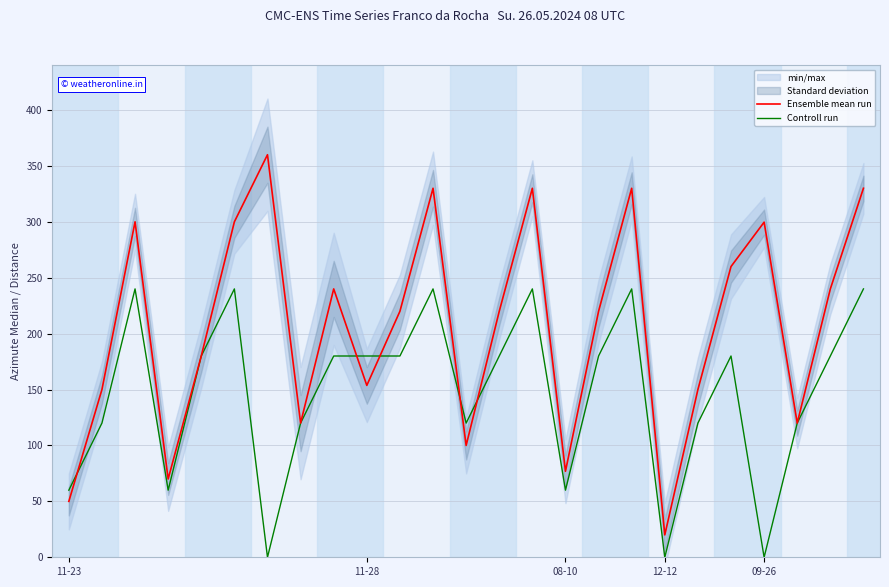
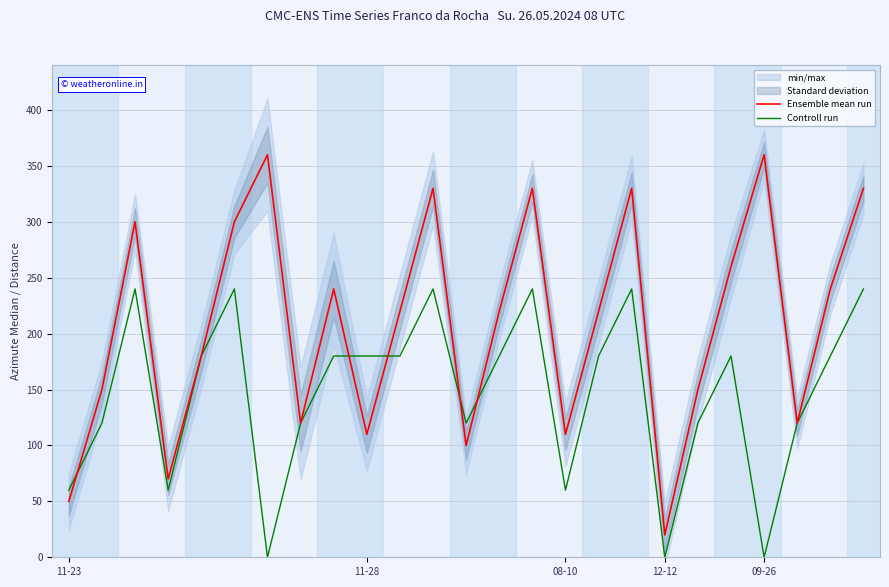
Ensemble mean run, 11-28: 154 -> 110
Ensemble mean run, 08-10: 77 -> 110
Ensemble mean run, 09-26: 300 -> 360
